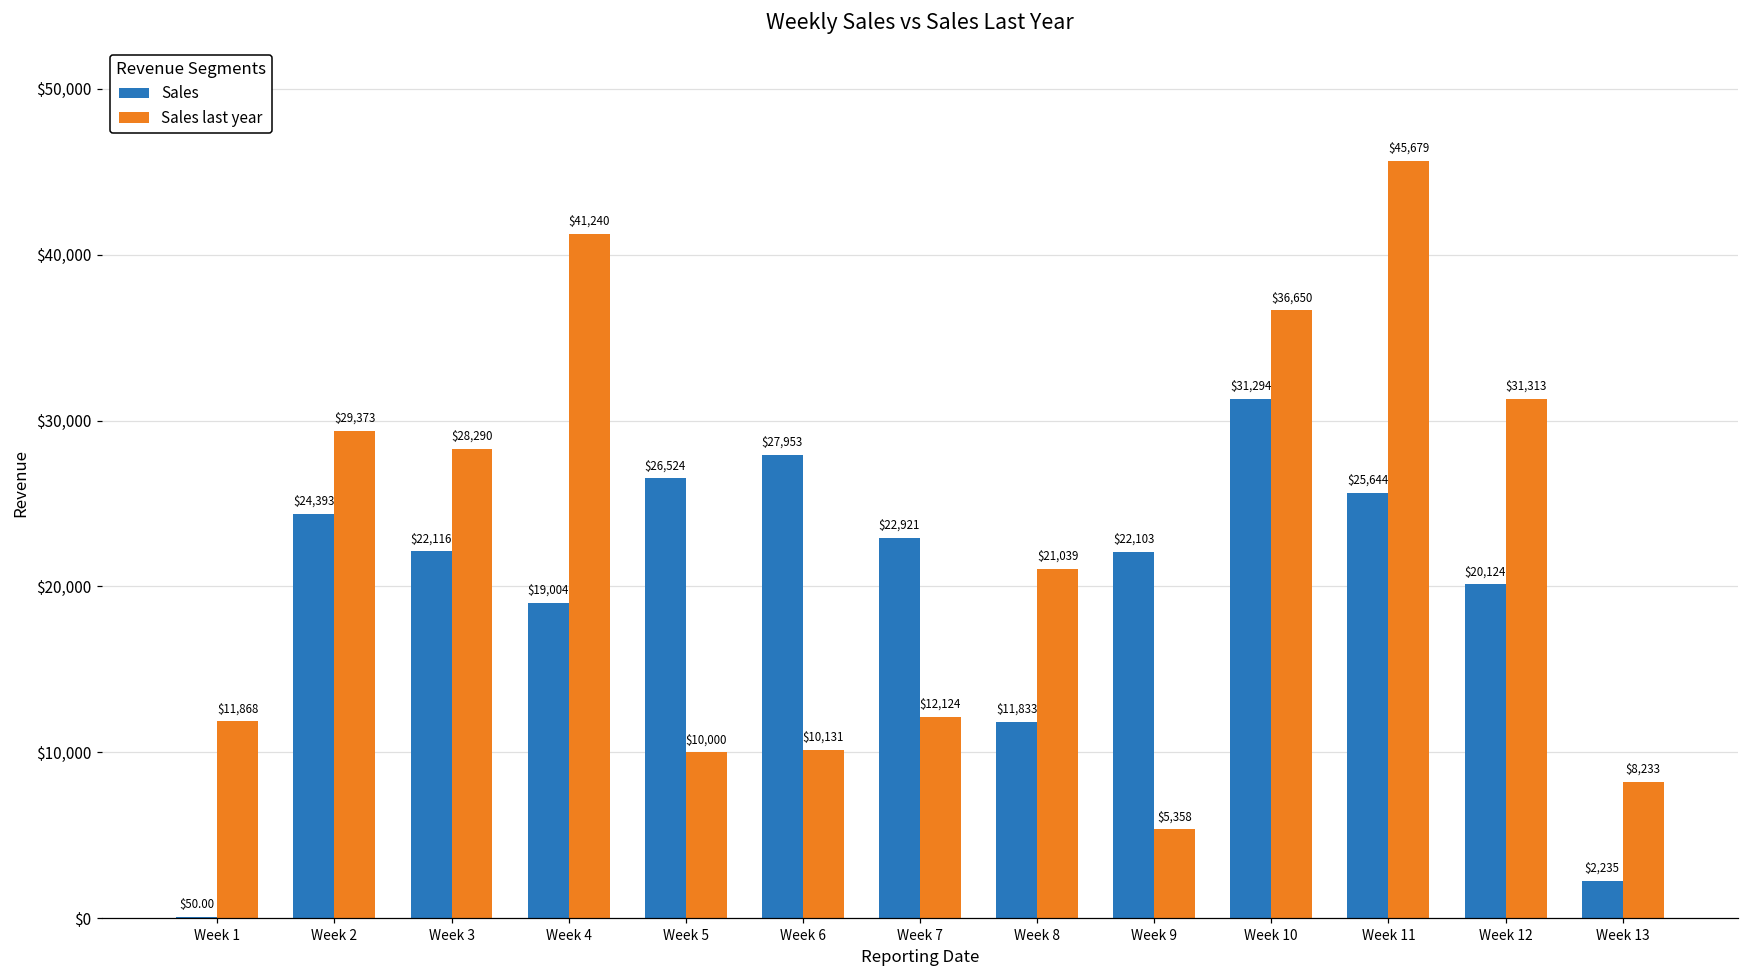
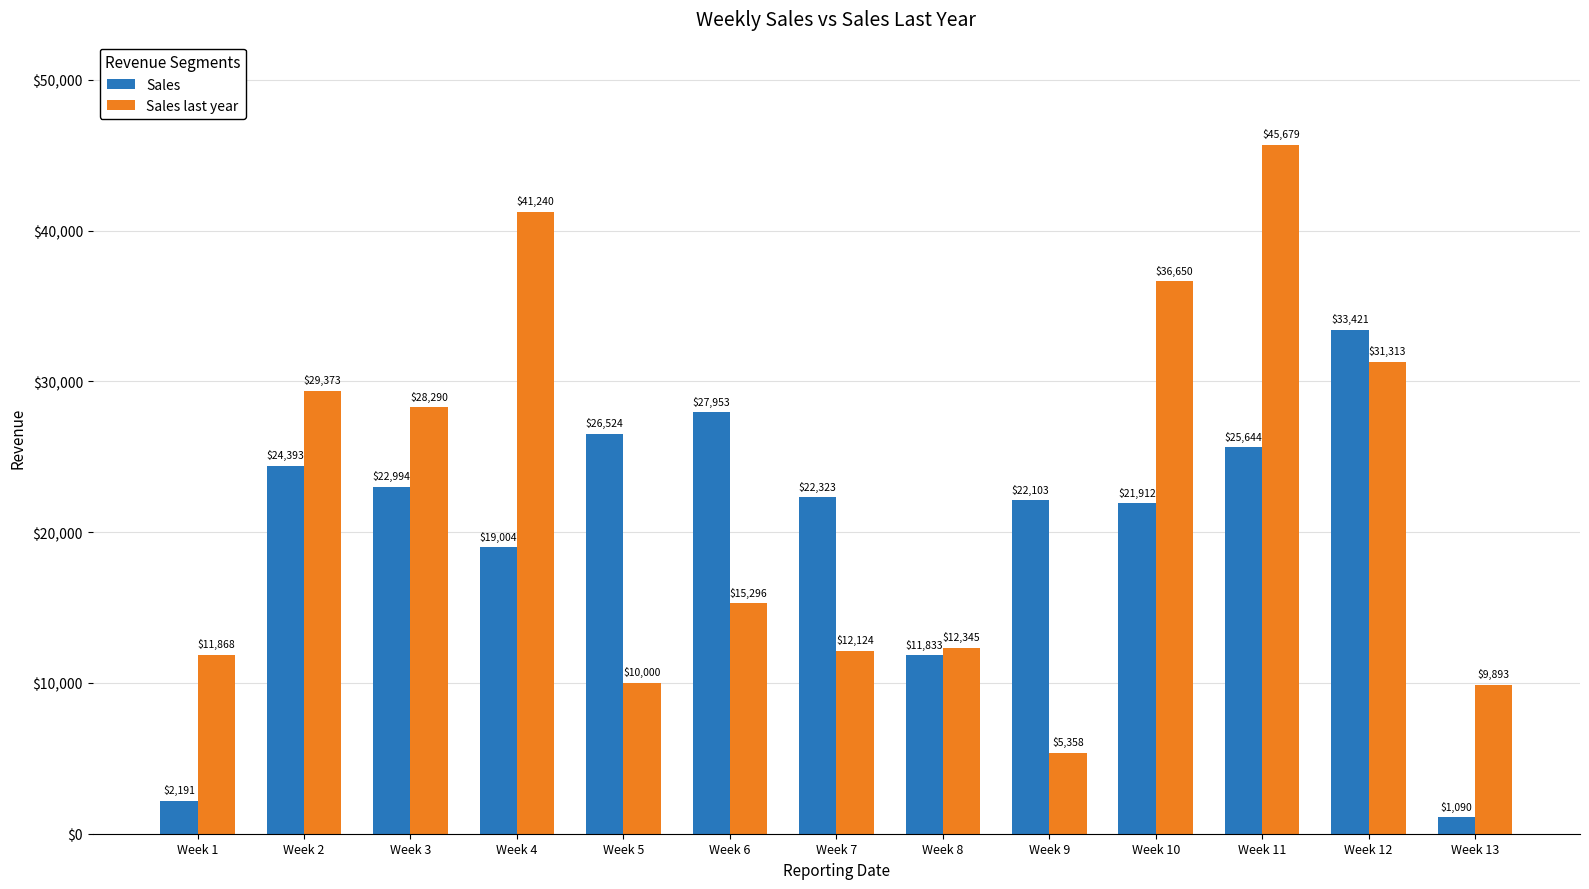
Sales, Week 1: $50.00 -> $2,191
Sales, Week 3: $22,116 -> $22,994
Sales last year, Week 6: $10,131 -> $15,296
Sales, Week 7: $22,921 -> $22,323
Sales last year, Week 8: $21,039 -> $12,345
Sales, Week 10: $31,294 -> $21,912
Sales, Week 12: $20,124 -> $33,421
Sales, Week 13: $2,235 -> $1,090
Sales last year, Week 13: $8,233 -> $9,893
